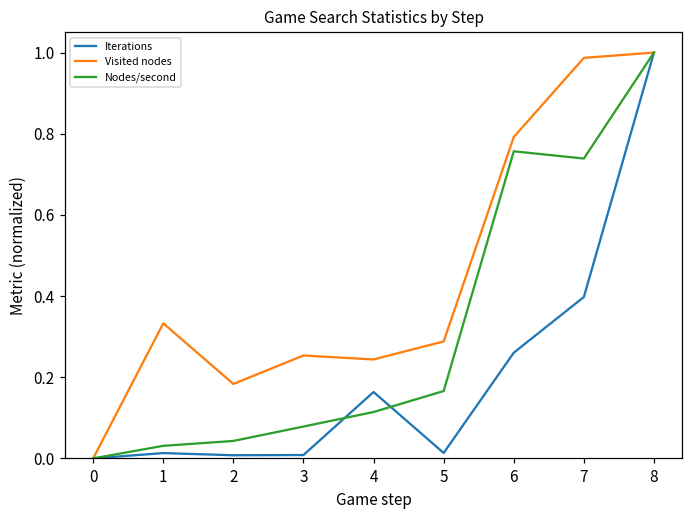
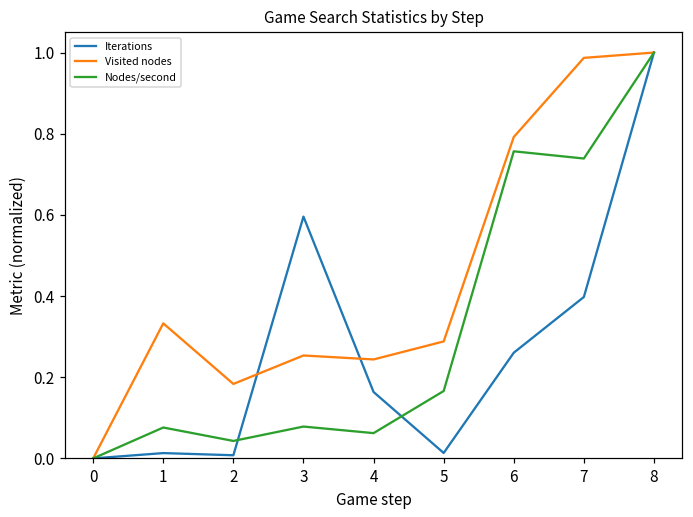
Nodes/second, 1: 0.03 -> 0.08
Iterations, 3: 0.01 -> 0.60
Nodes/second, 4: 0.11 -> 0.06
